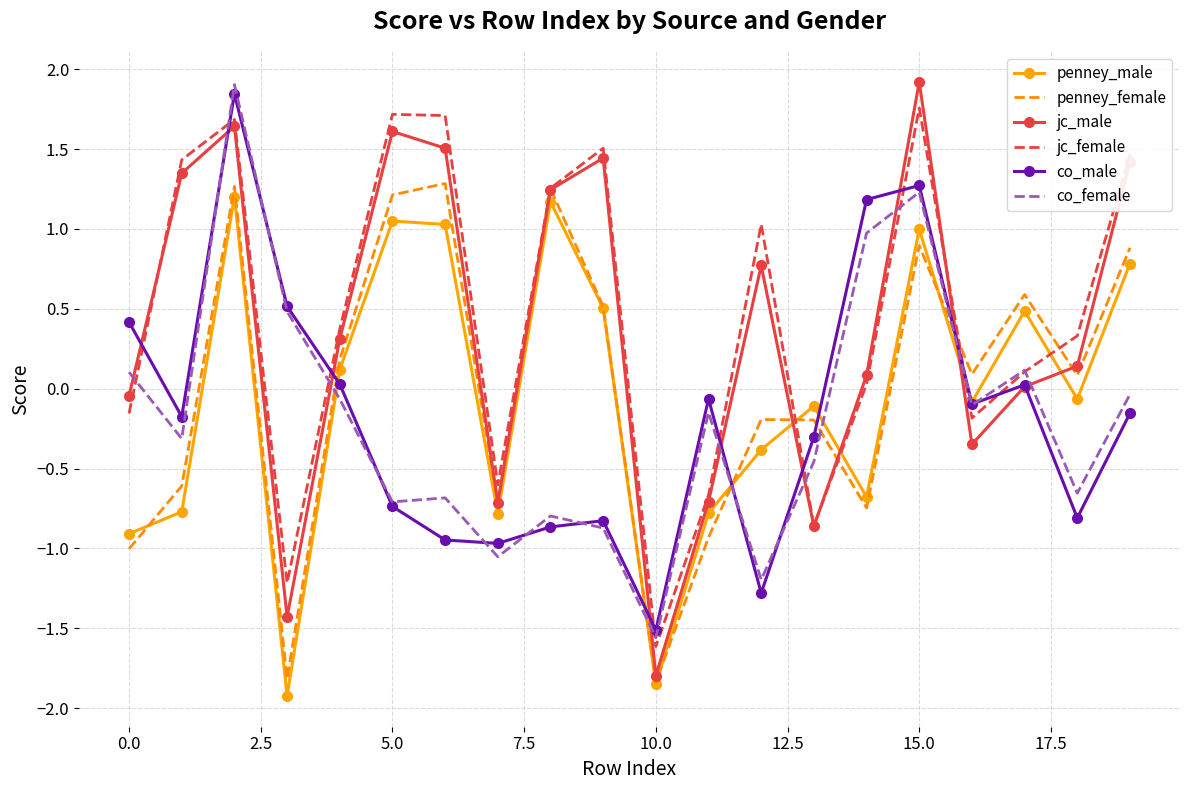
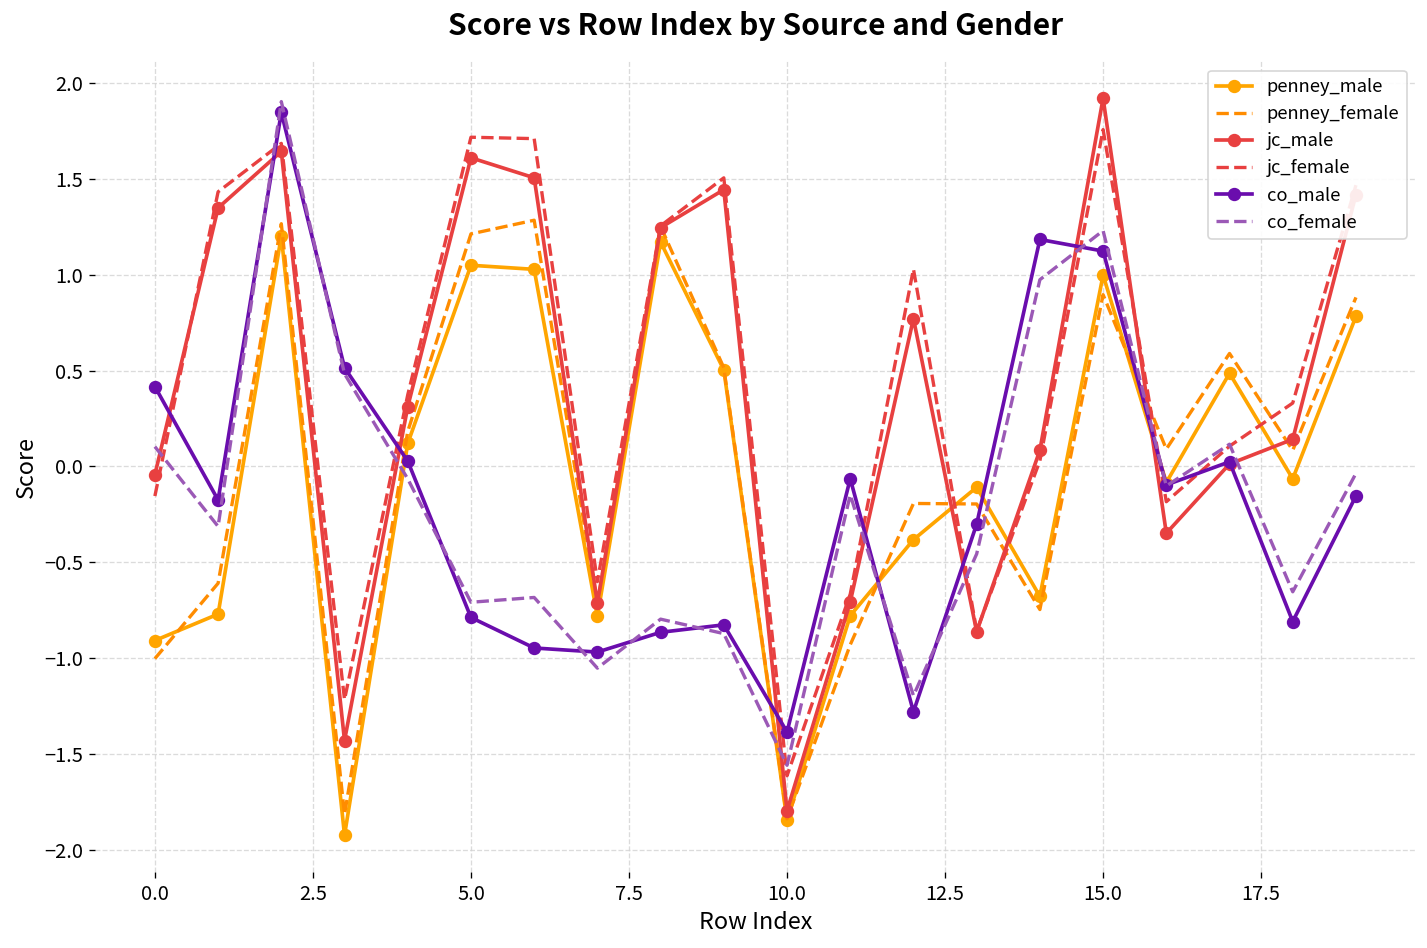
co_male, 5.0: -0.74 -> -0.79
co_male, 10.0: -1.51 -> -1.38
co_male, 15.0: 1.27 -> 1.12
